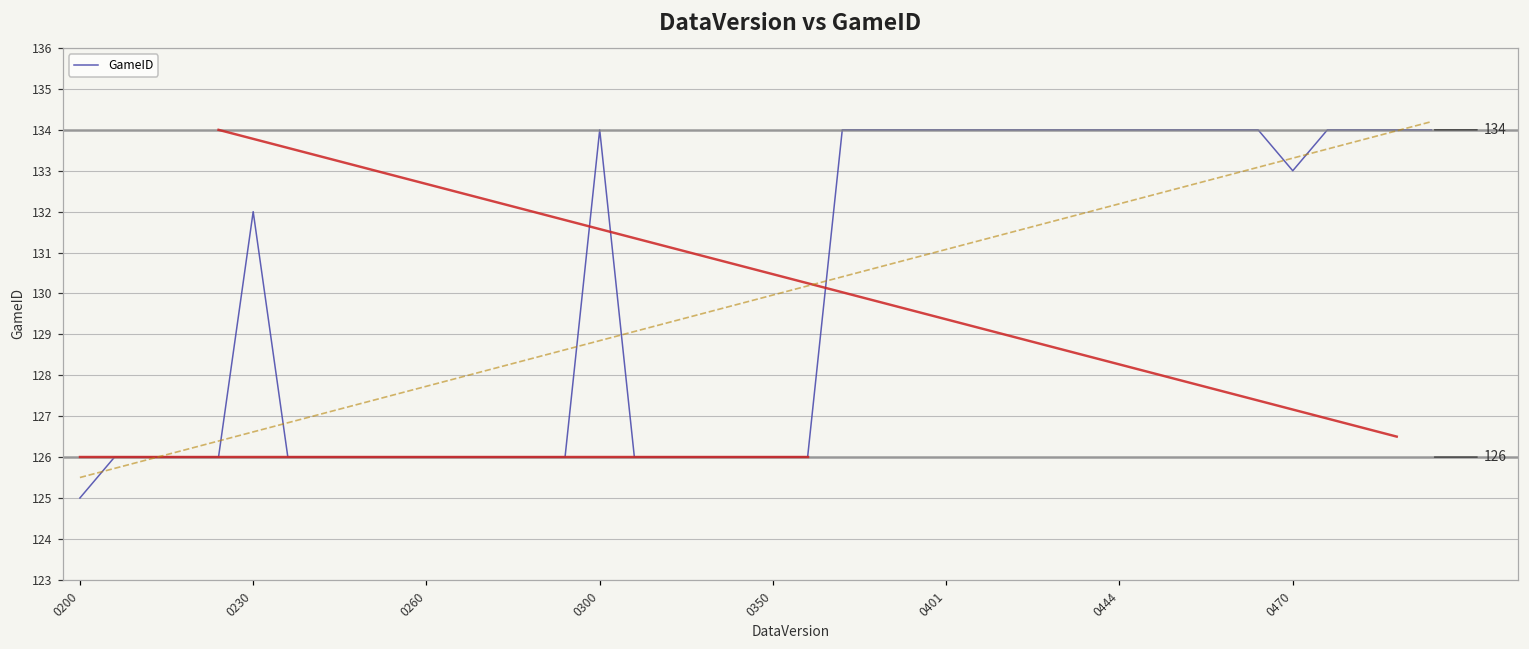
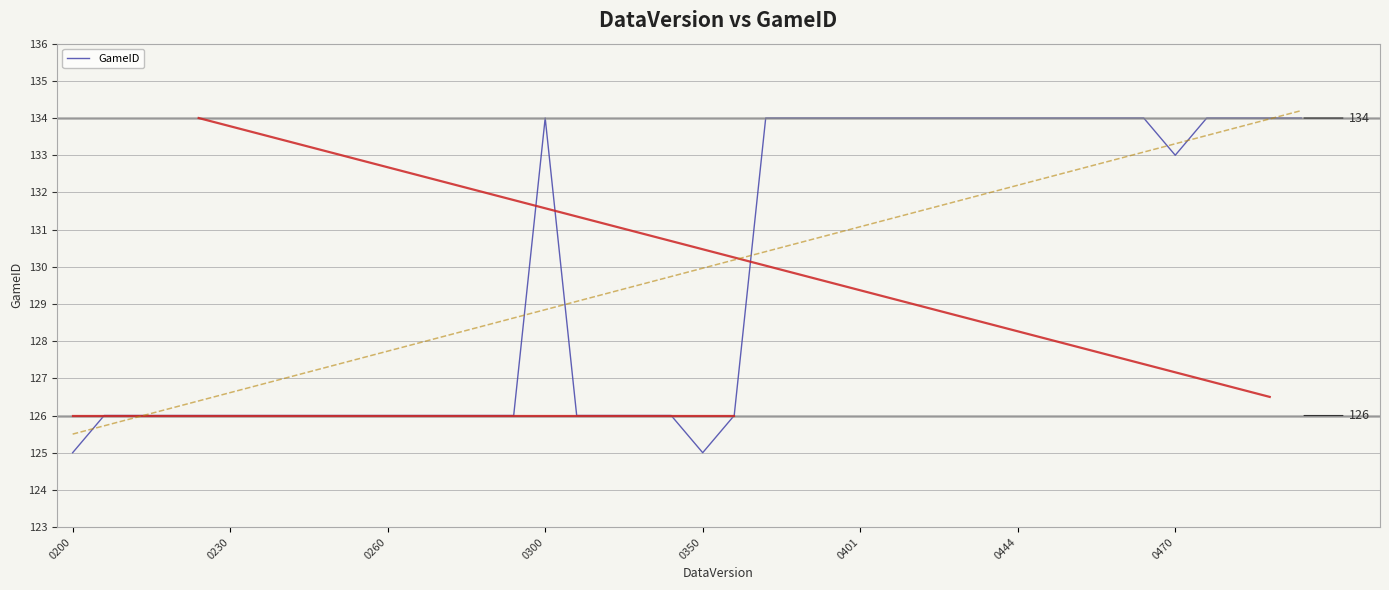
GameID, 0230: 132 -> 126
GameID, 0350: 126 -> 125
